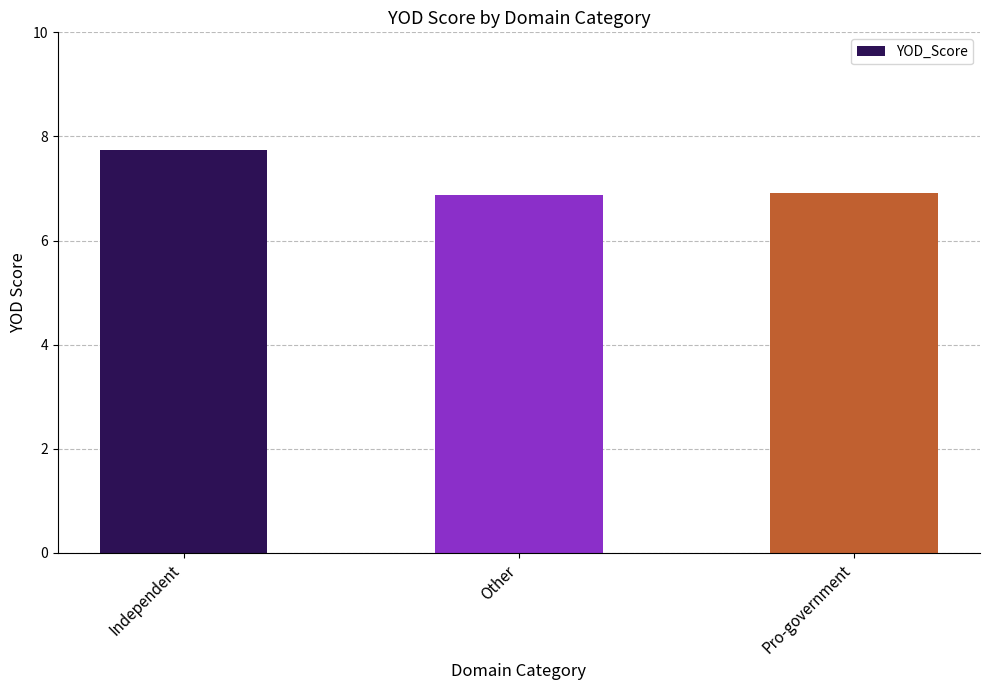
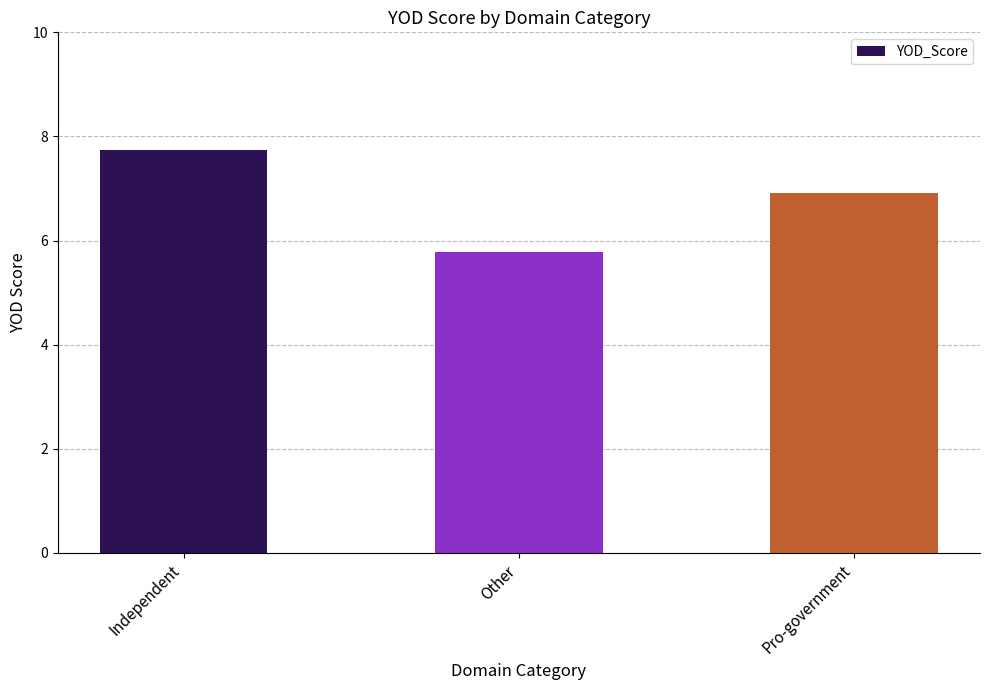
Other: 6.9 -> 5.8
